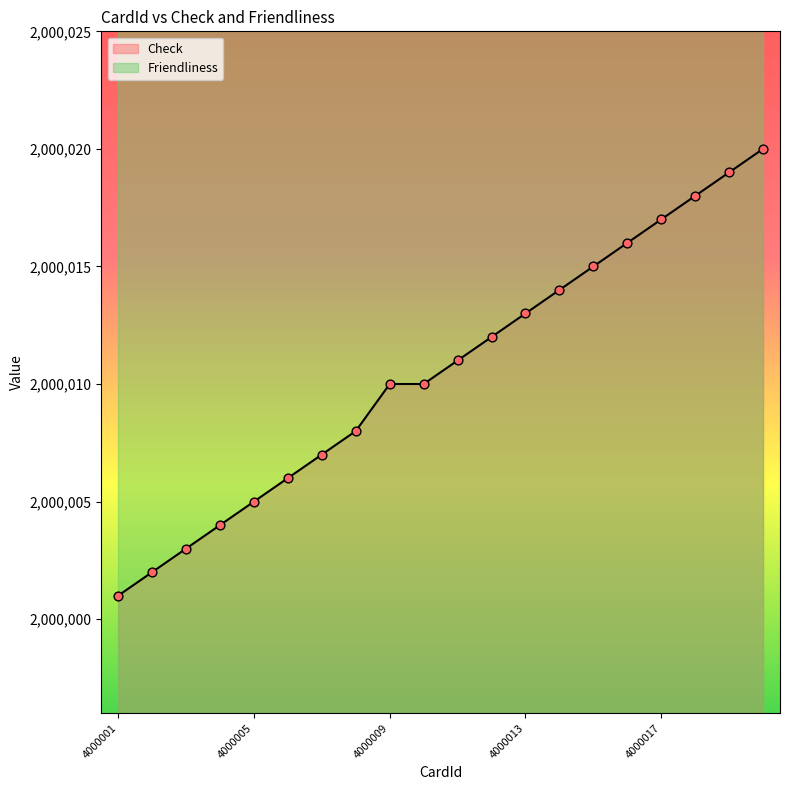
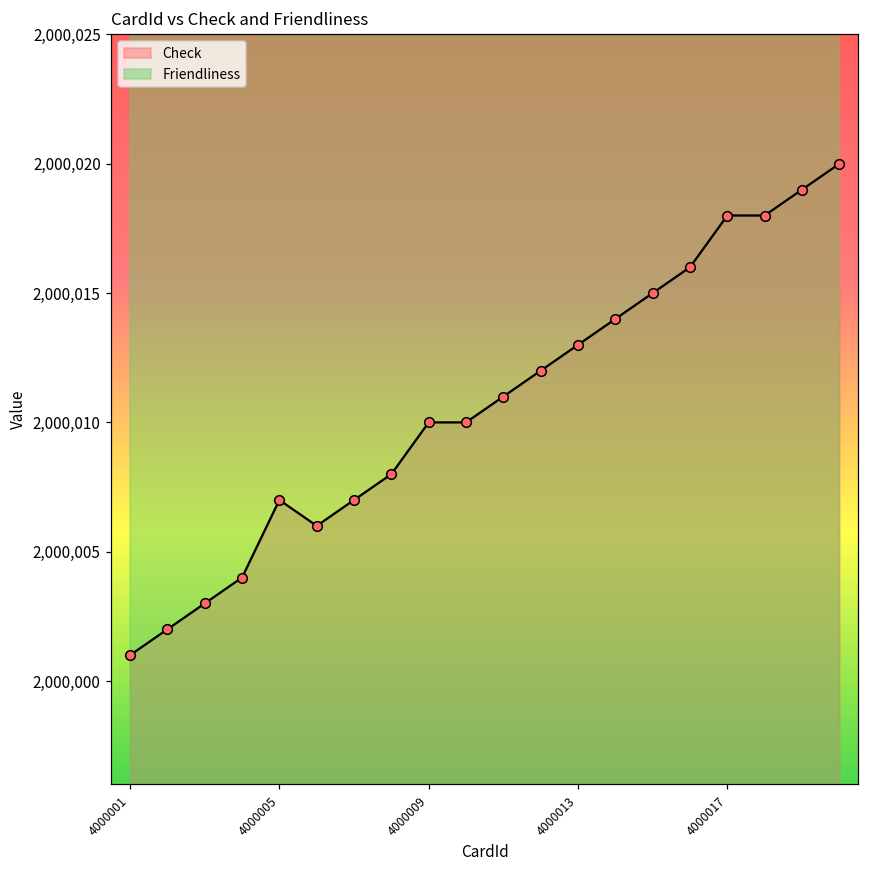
Check, 4000005: 2,000,005 -> 2,000,007
Check, 4000017: 2,000,017 -> 2,000,018
